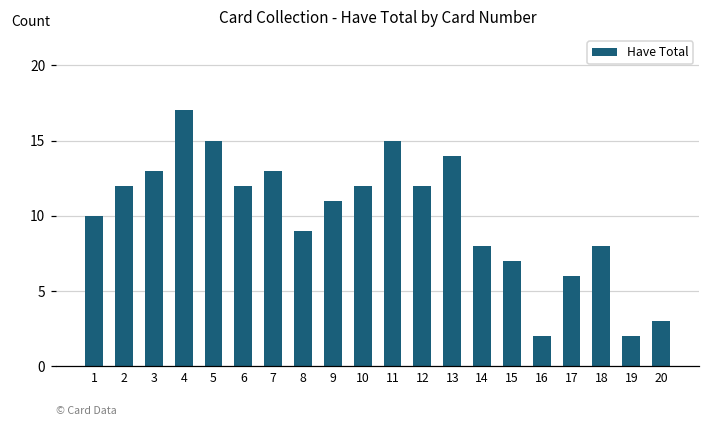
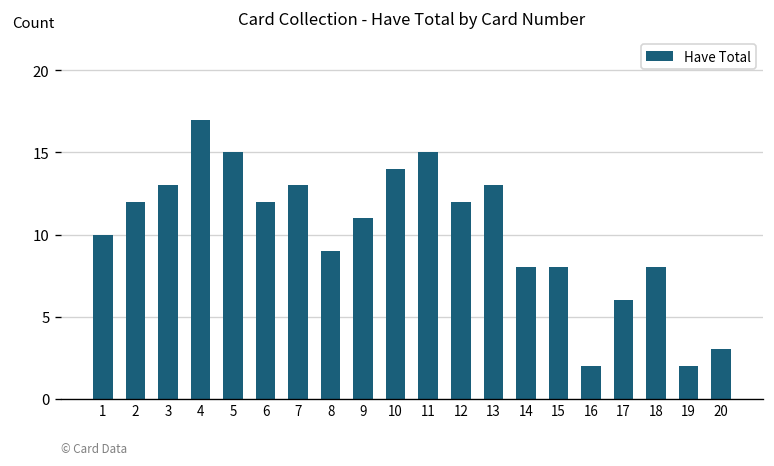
10: 12 -> 14
13: 14 -> 13
15: 7 -> 8
